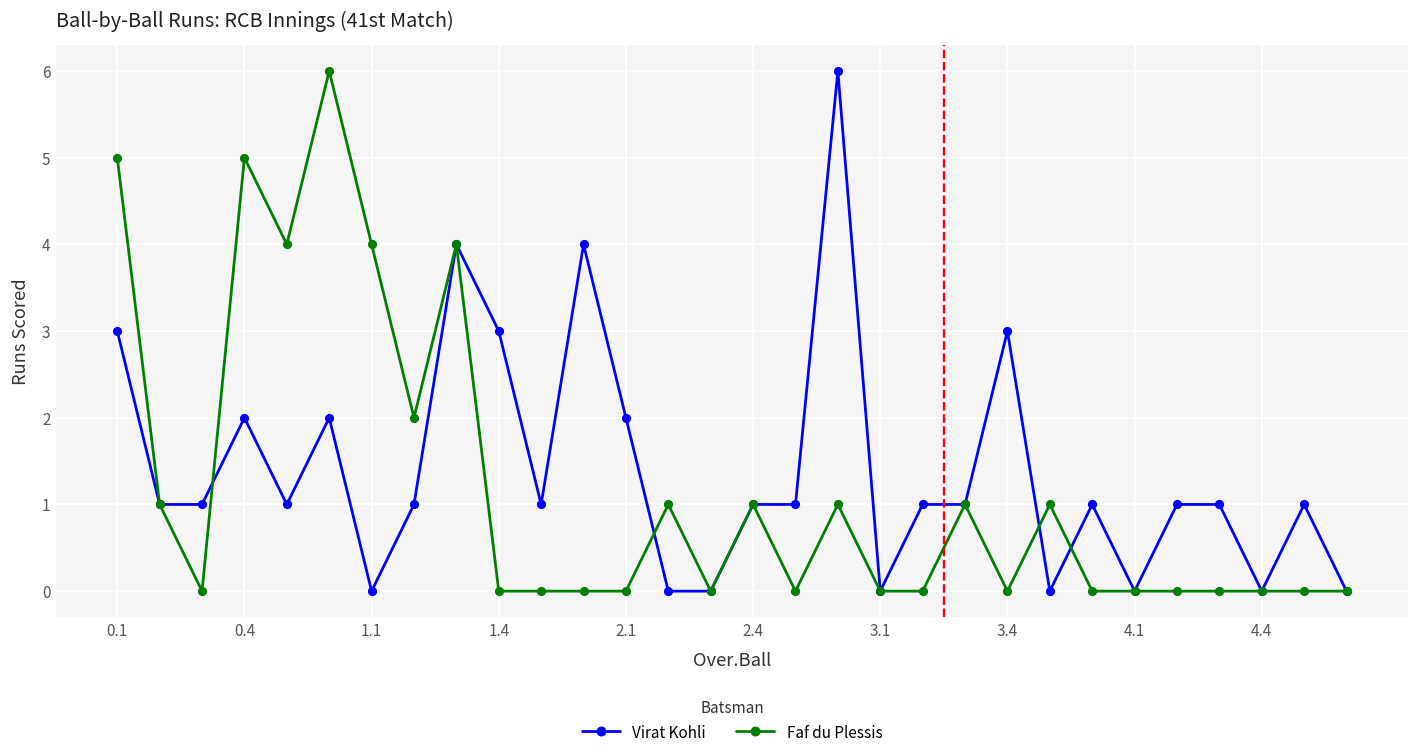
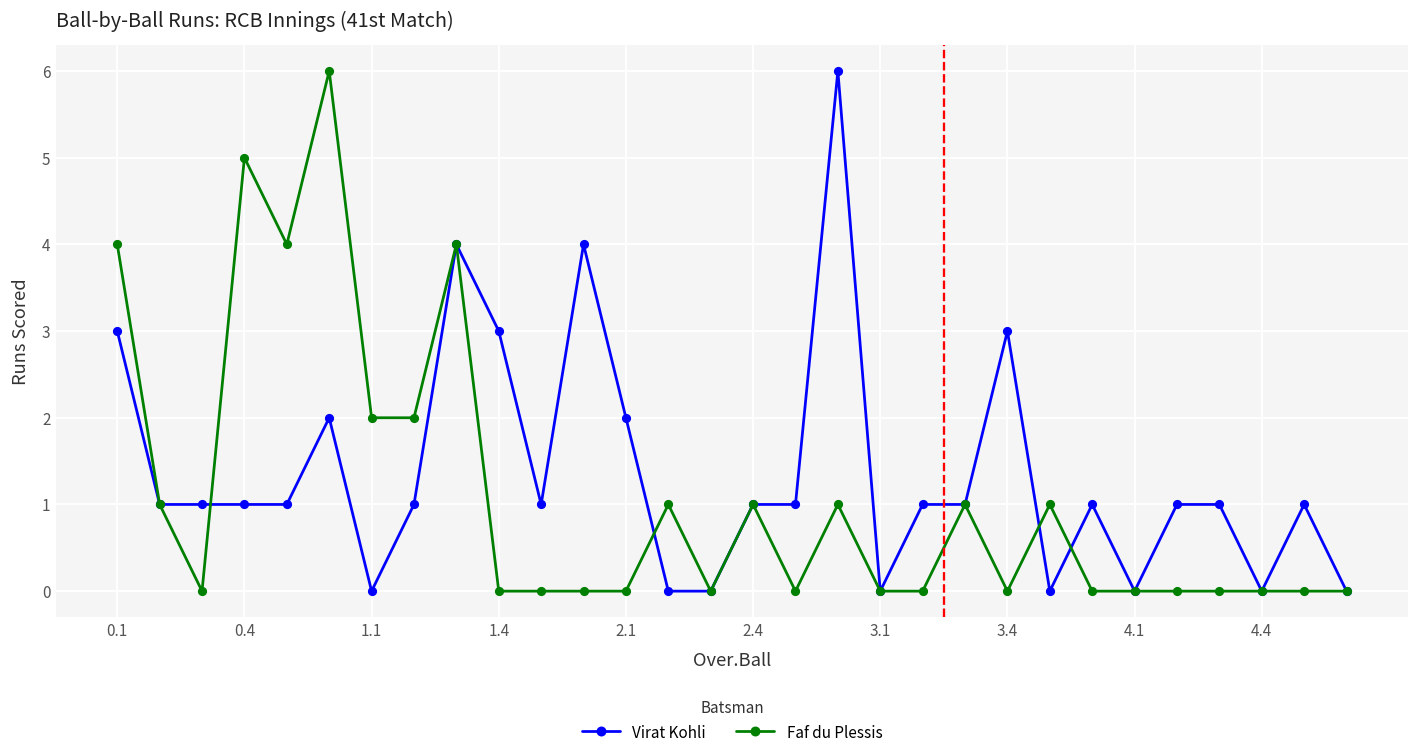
Faf du Plessis, 0.1: 5 -> 4
Virat Kohli, 0.4: 2 -> 1
Faf du Plessis, 1.1: 4 -> 2
